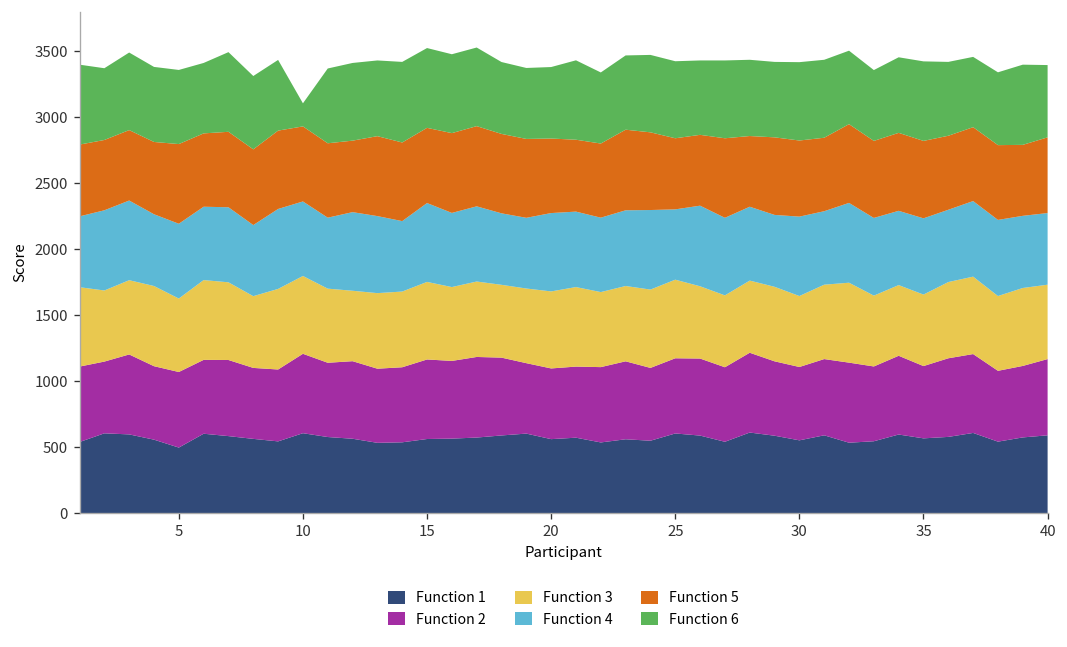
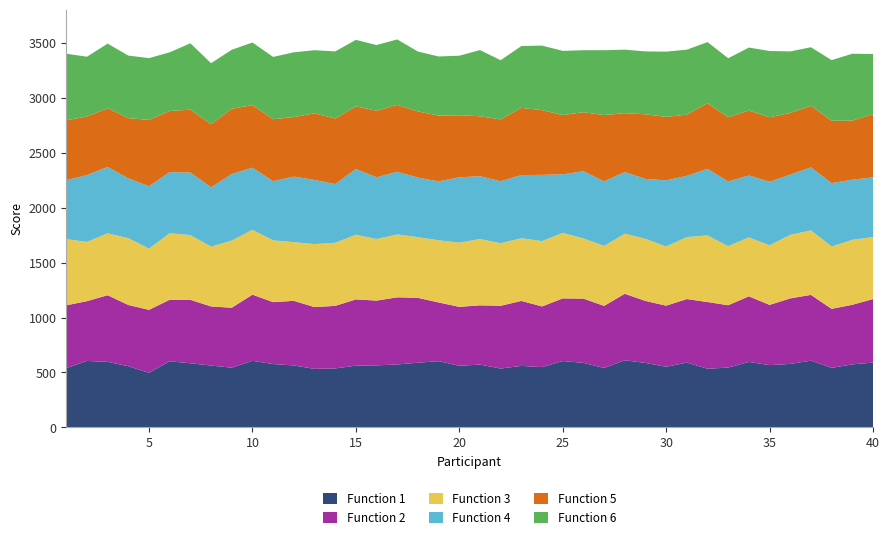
Function 6, 10: 180 -> 570
